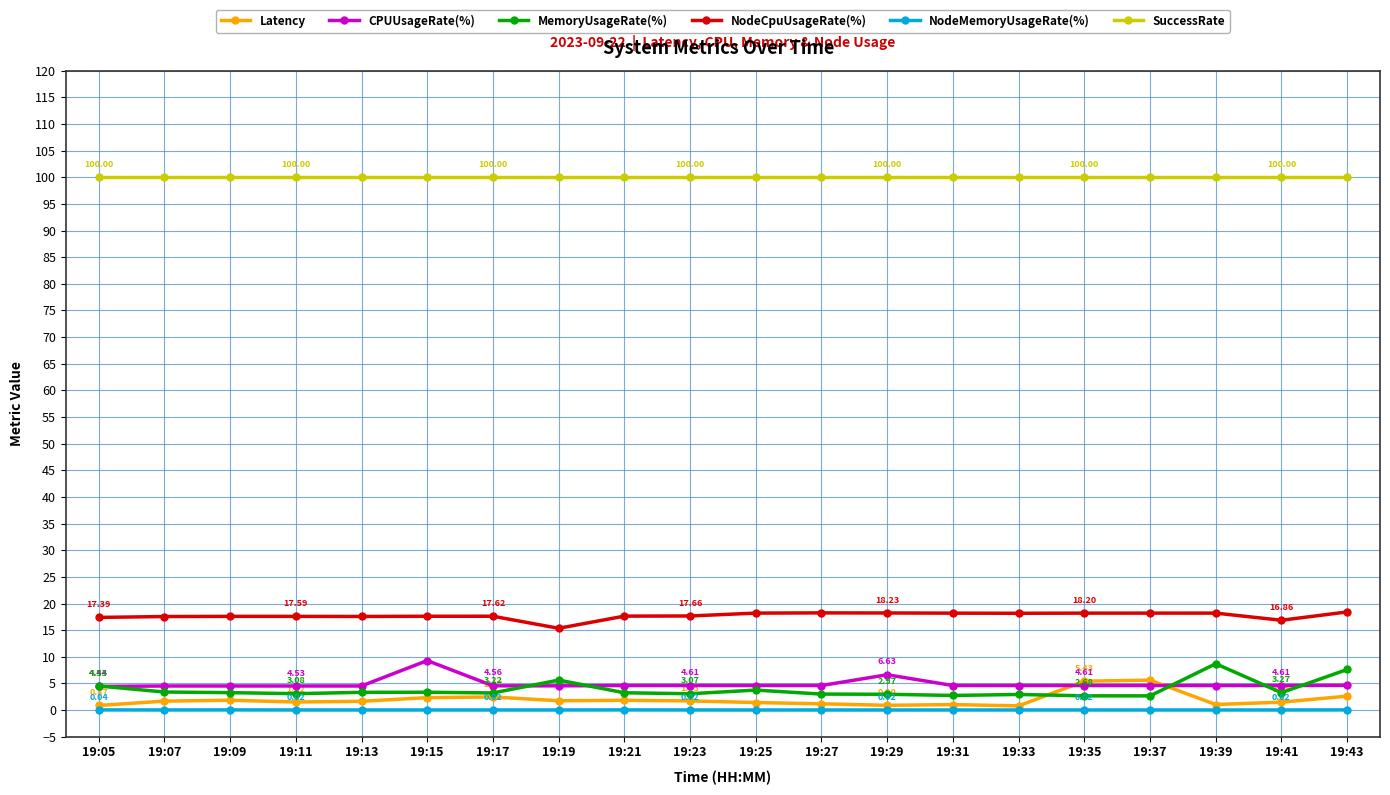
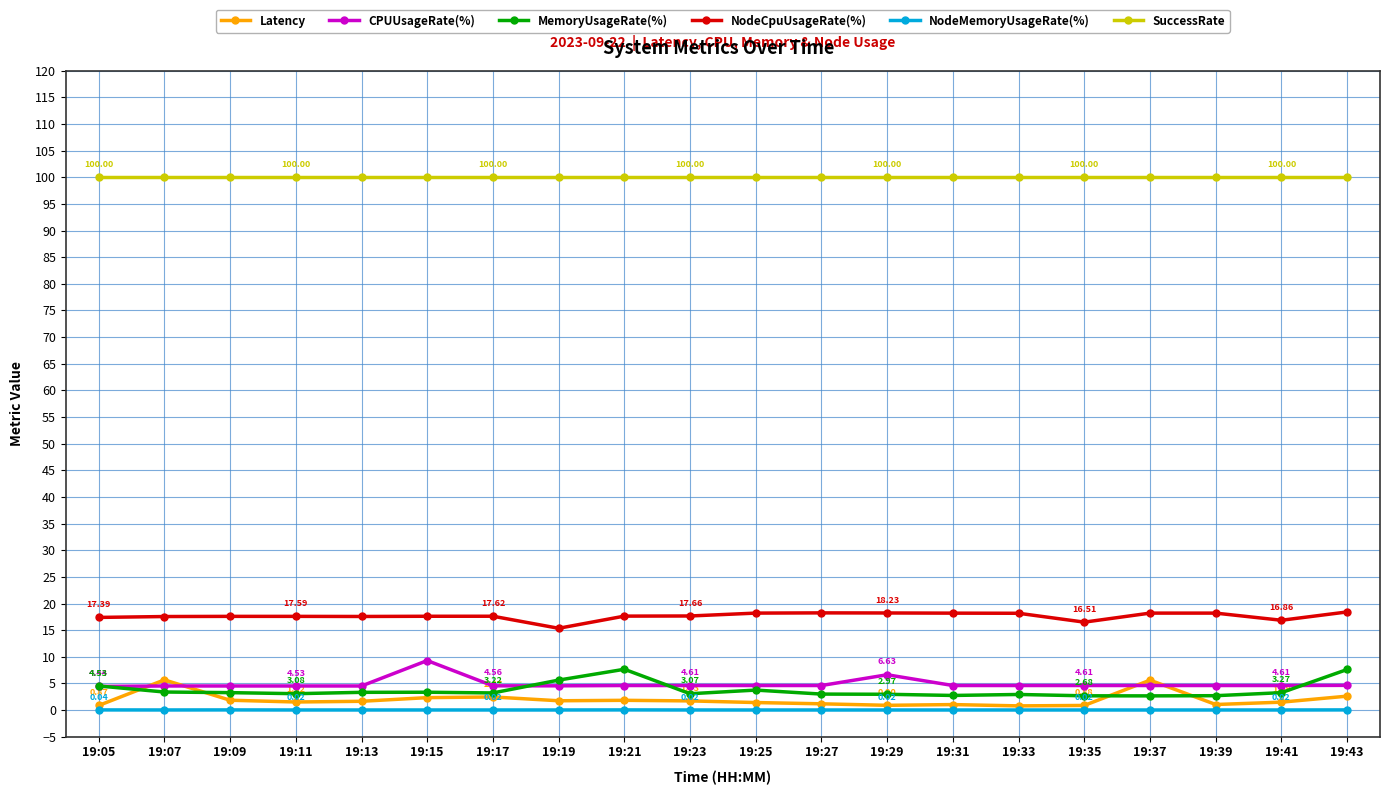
Latency, 19:07: 2 -> 6
MemoryUsageRate(%), 19:21: 3 -> 8
Latency, 19:35: 5.43 -> 0.88
NodeCpuUsageRate(%), 19:35: 18.20 -> 16.51
MemoryUsageRate(%), 19:39: 9 -> 3
